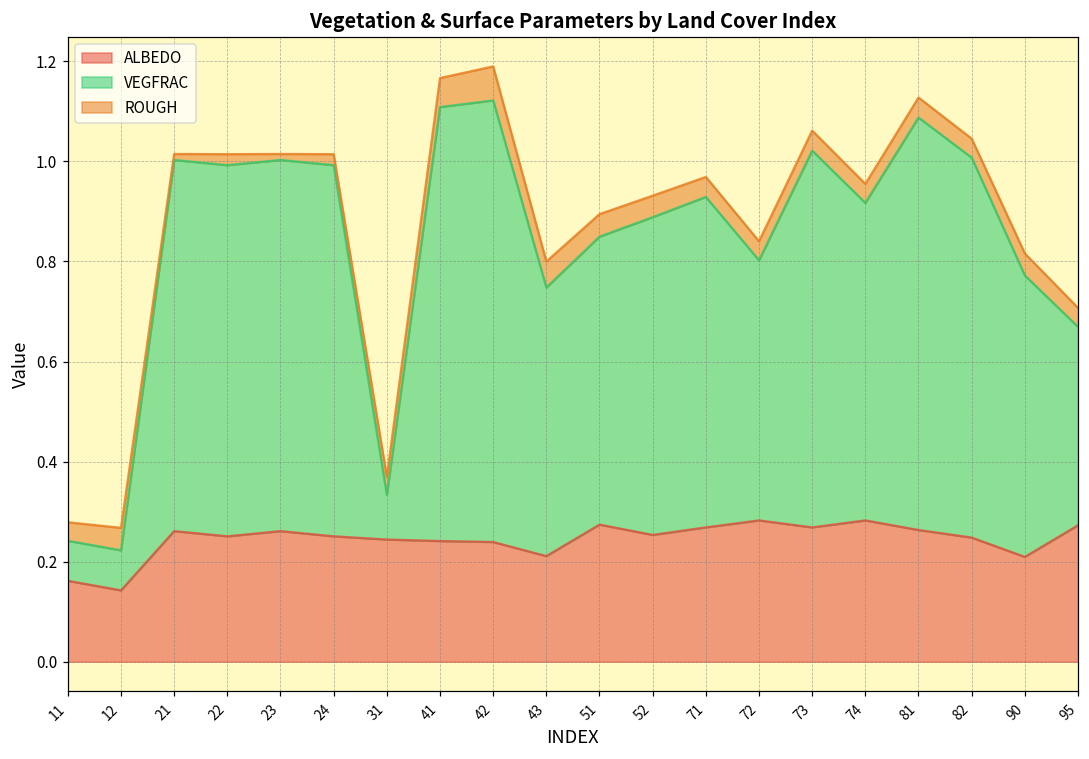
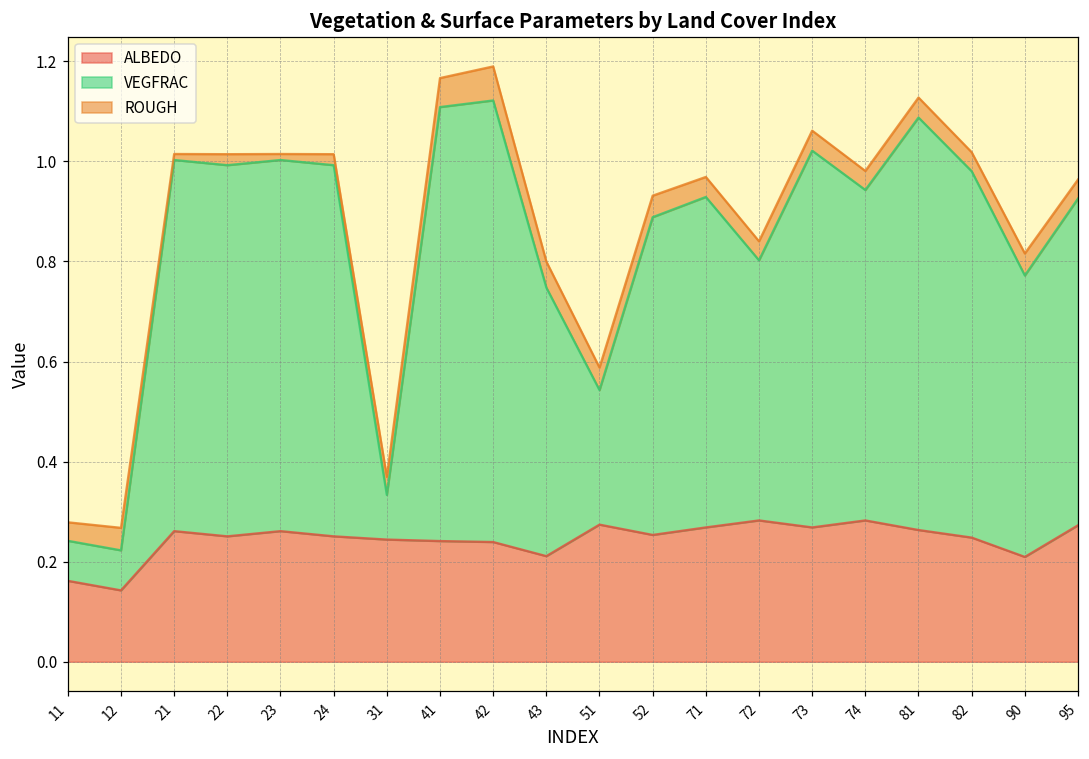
VEGFRAC, 51: 0.58 -> 0.27
VEGFRAC, 74: 0.63 -> 0.66
VEGFRAC, 82: 0.76 -> 0.73
VEGFRAC, 95: 0.40 -> 0.65
